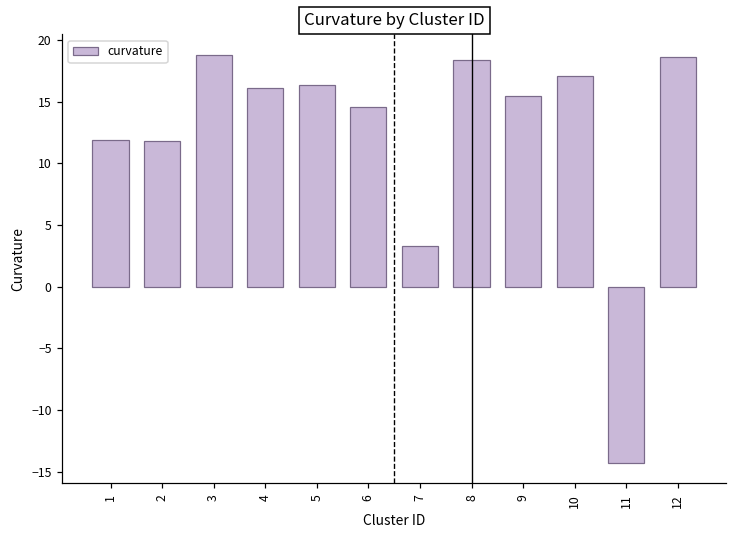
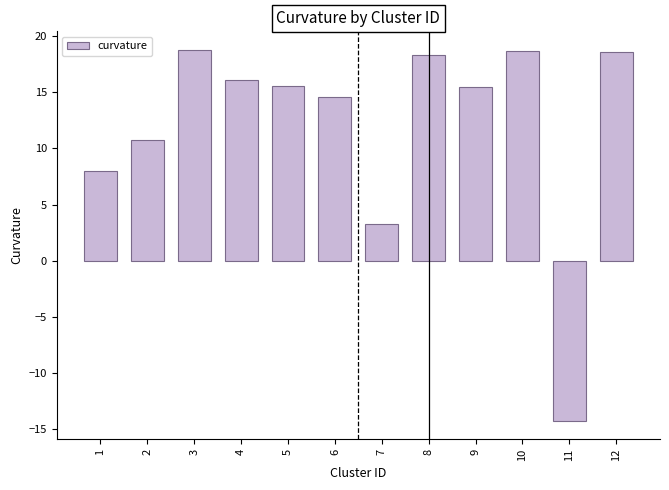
1: 11.9 -> 8.0
2: 11.8 -> 10.7
5: 16.3 -> 15.5
10: 17.1 -> 18.7
